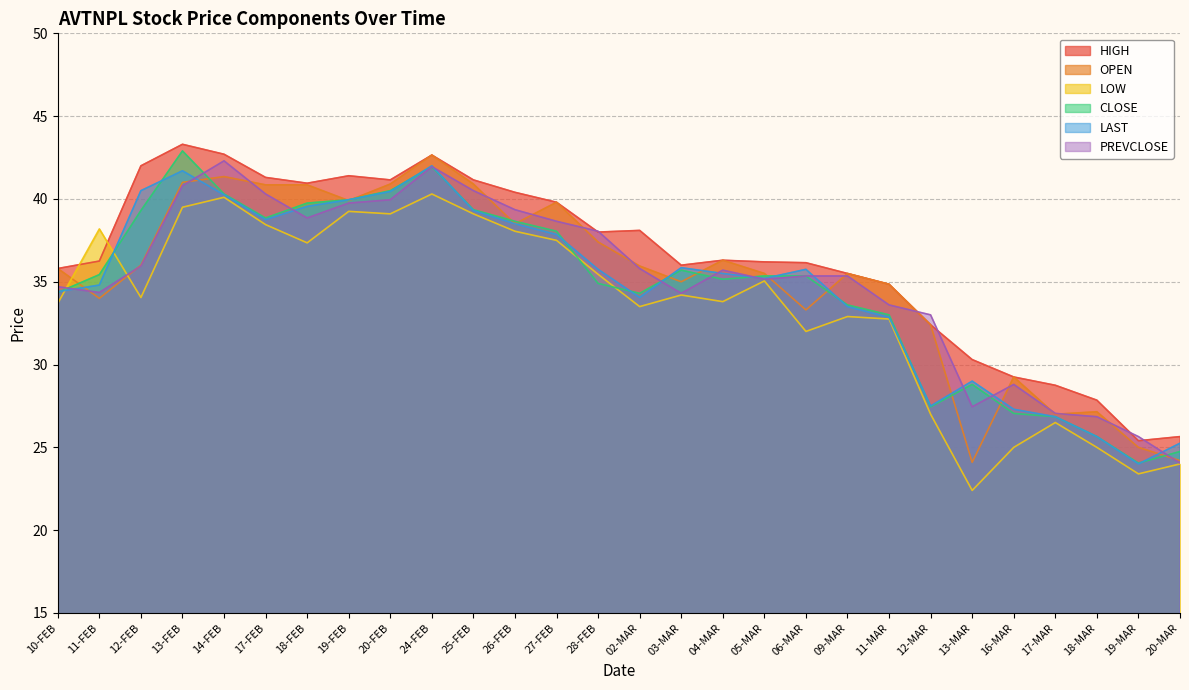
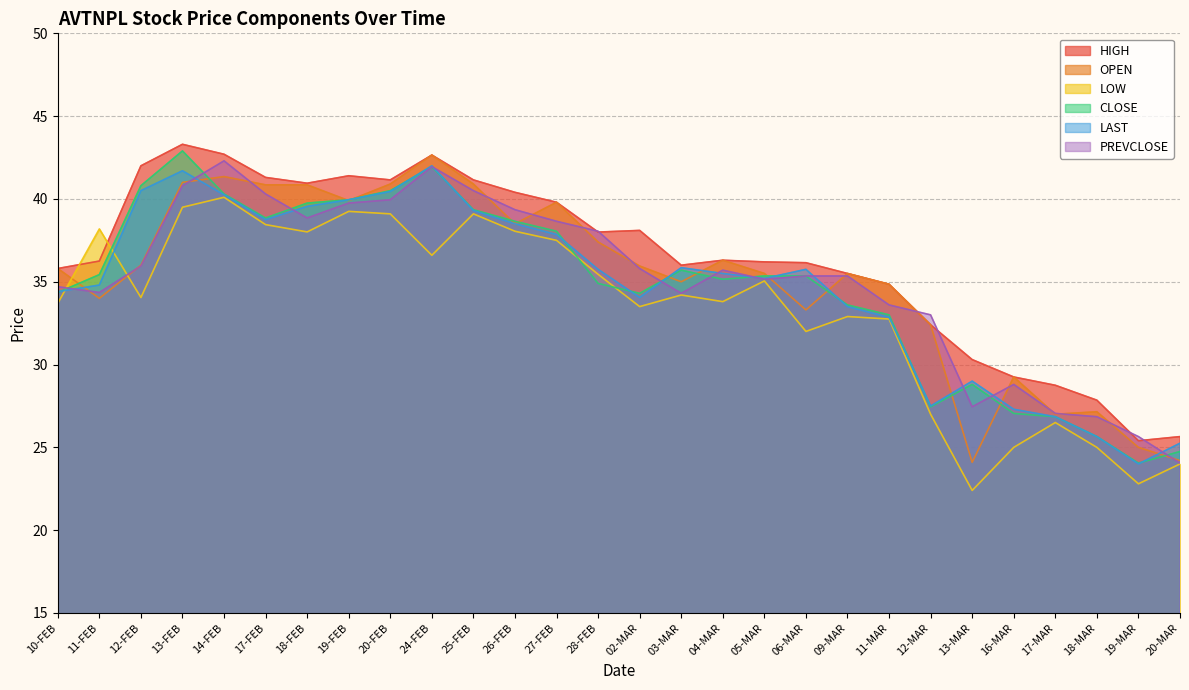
CLOSE, 12-FEB: 39.3 -> 40.8
LOW, 18-FEB: 37.4 -> 38.0
LOW, 24-FEB: 40.3 -> 36.6
LOW, 19-MAR: 23.4 -> 22.8
